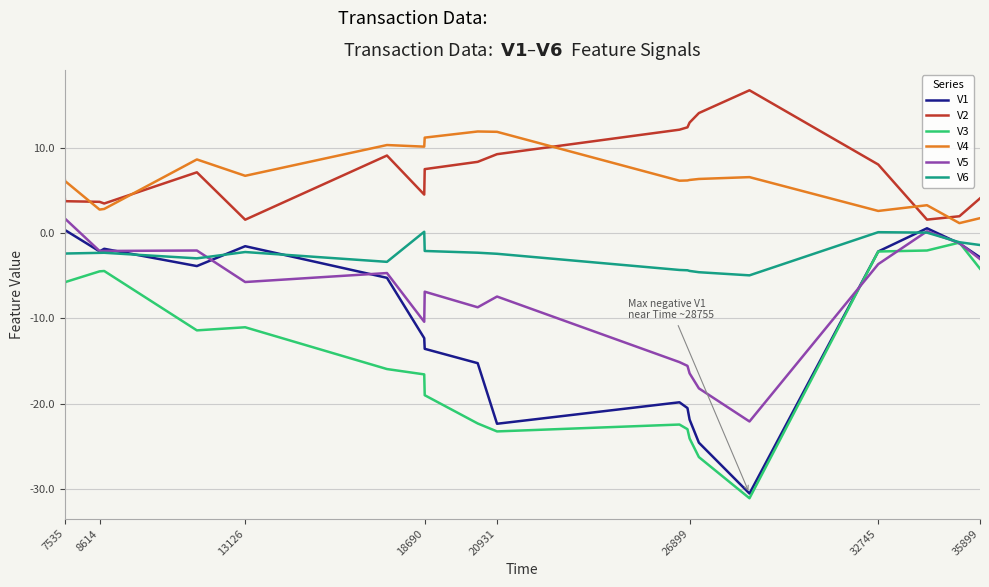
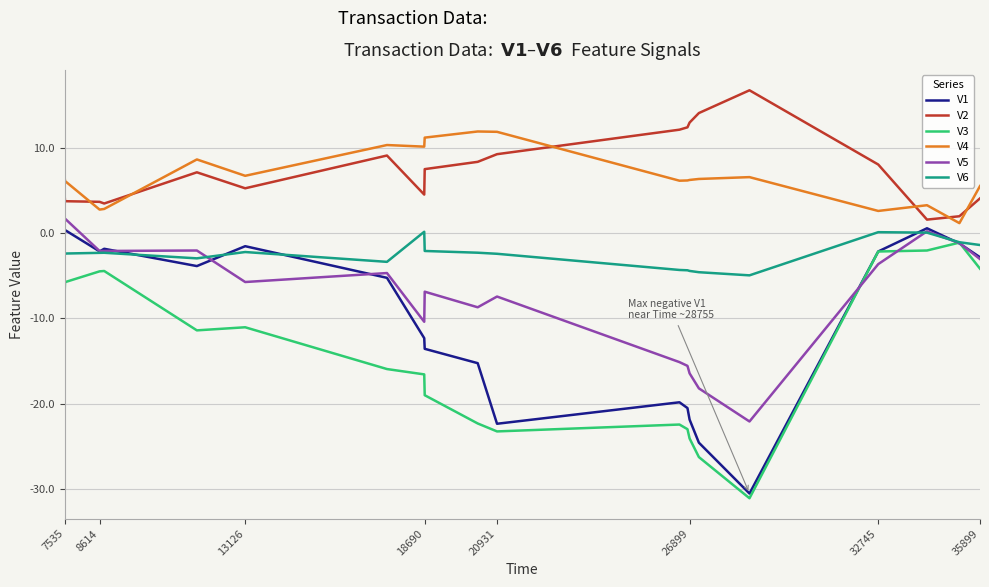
V2, 13126: 2 -> 5
V4, 35899: 2 -> 5
